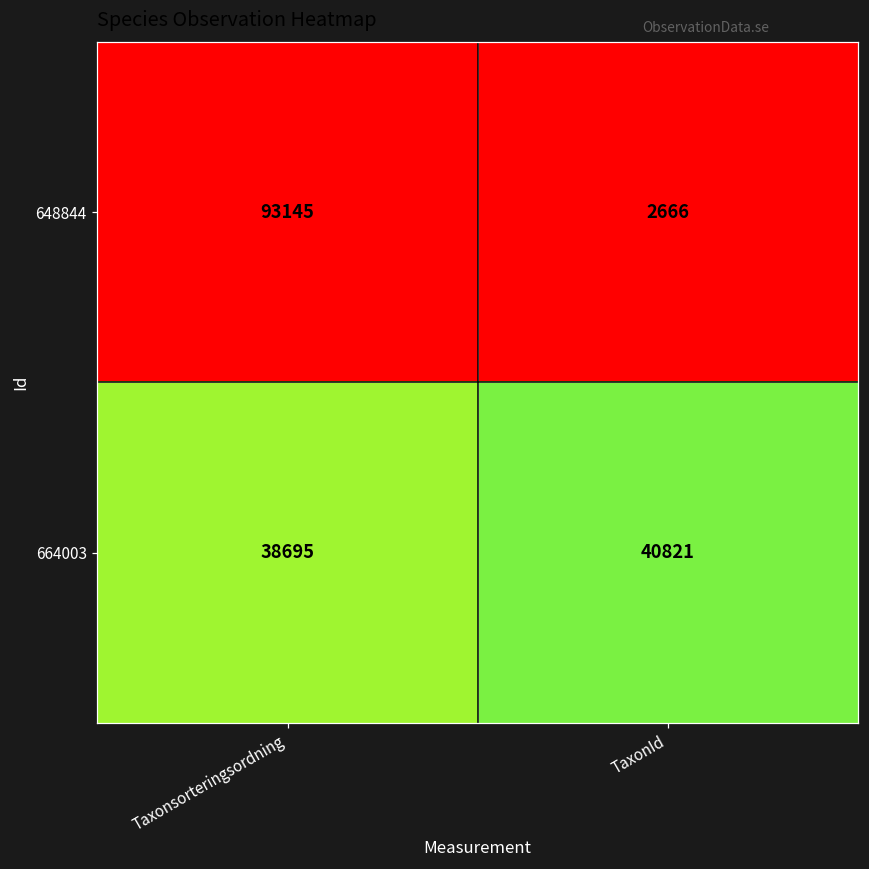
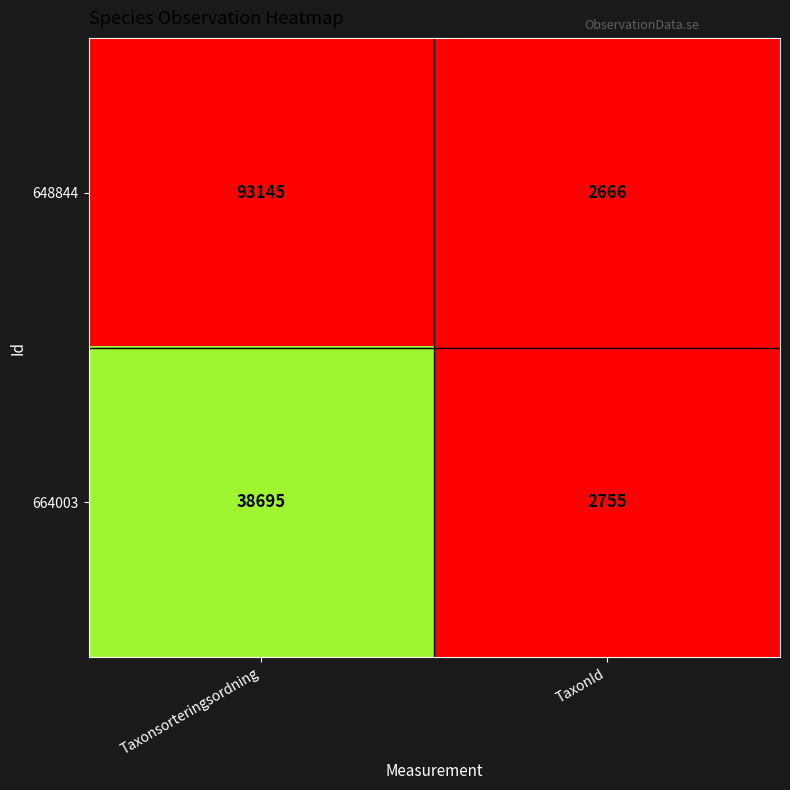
664003, TaxonId: 40821 -> 2755
